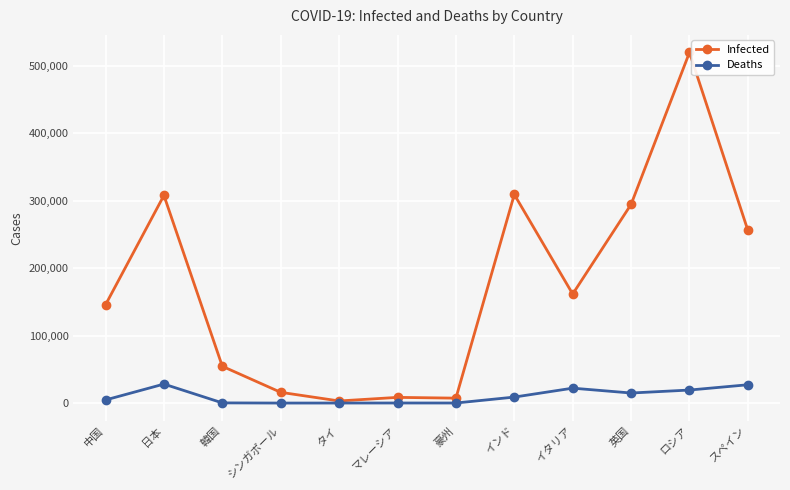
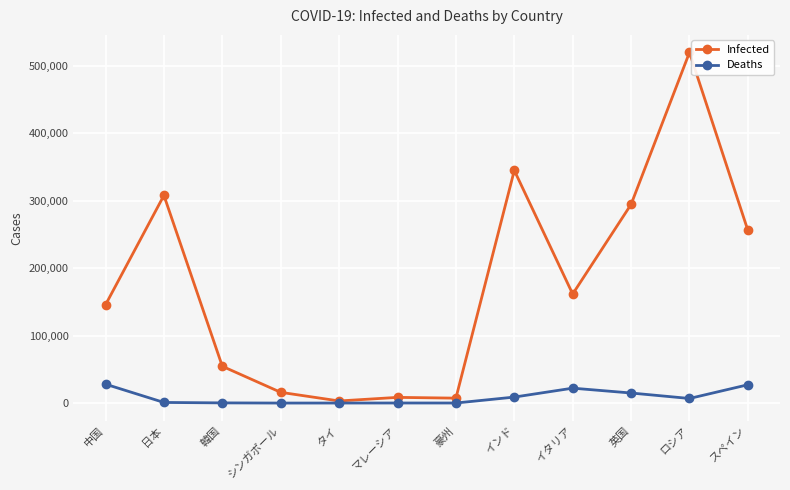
Deaths, 中国: 0 -> 30,000
Deaths, 日本: 30,000 -> 0
Infected, インド: 310,000 -> 340,000
Deaths, ロシア: 20,000 -> 10,000
